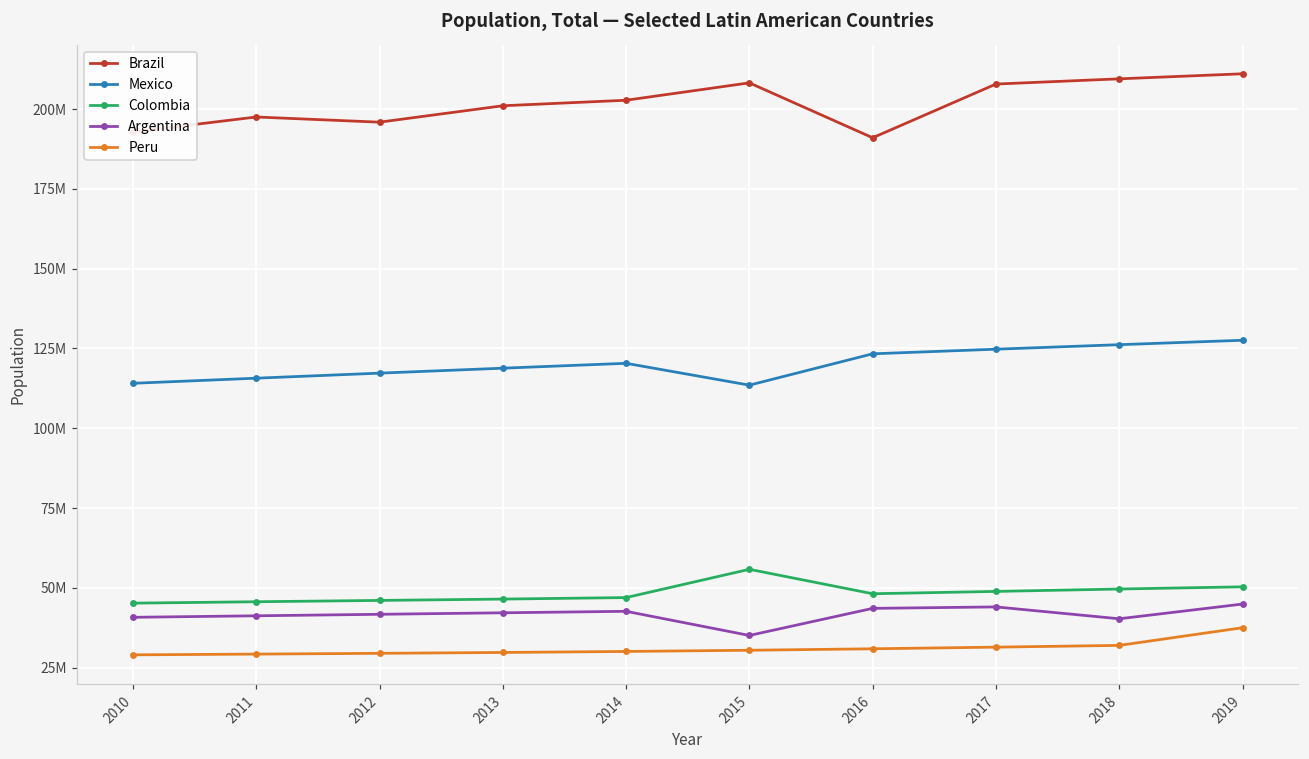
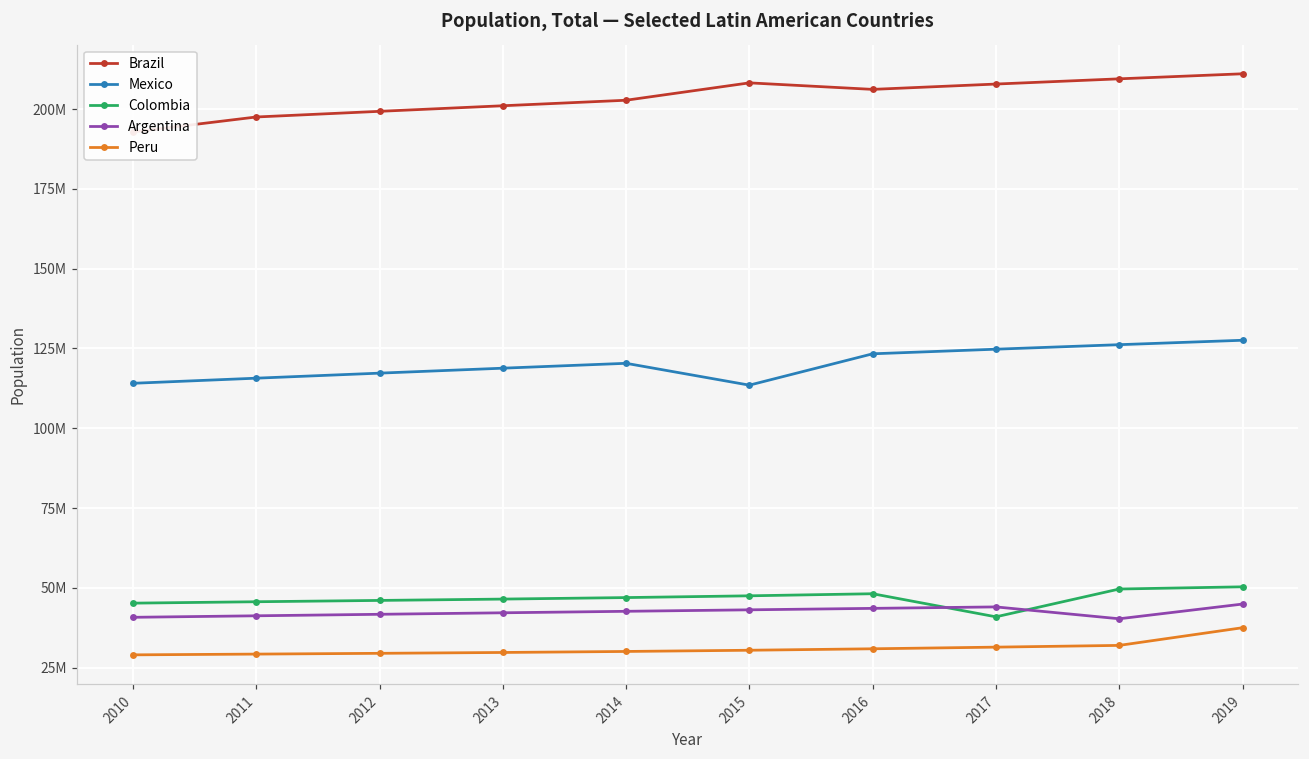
Brazil, 2012: 196000000 -> 199000000
Colombia, 2015: 56000000 -> 48000000
Argentina, 2015: 35000000 -> 43000000
Brazil, 2016: 191000000 -> 206000000
Colombia, 2017: 49000000 -> 41000000
